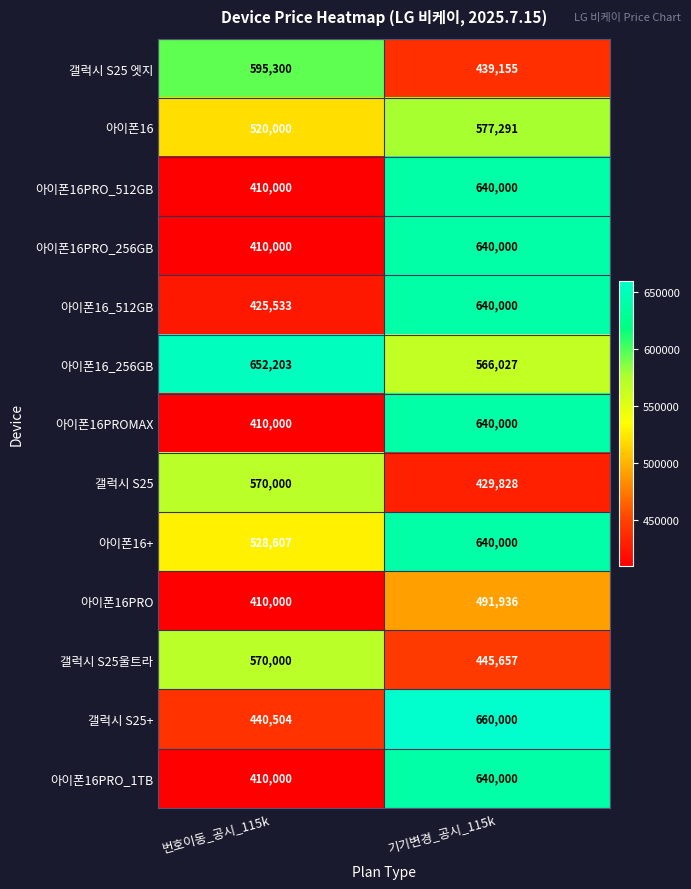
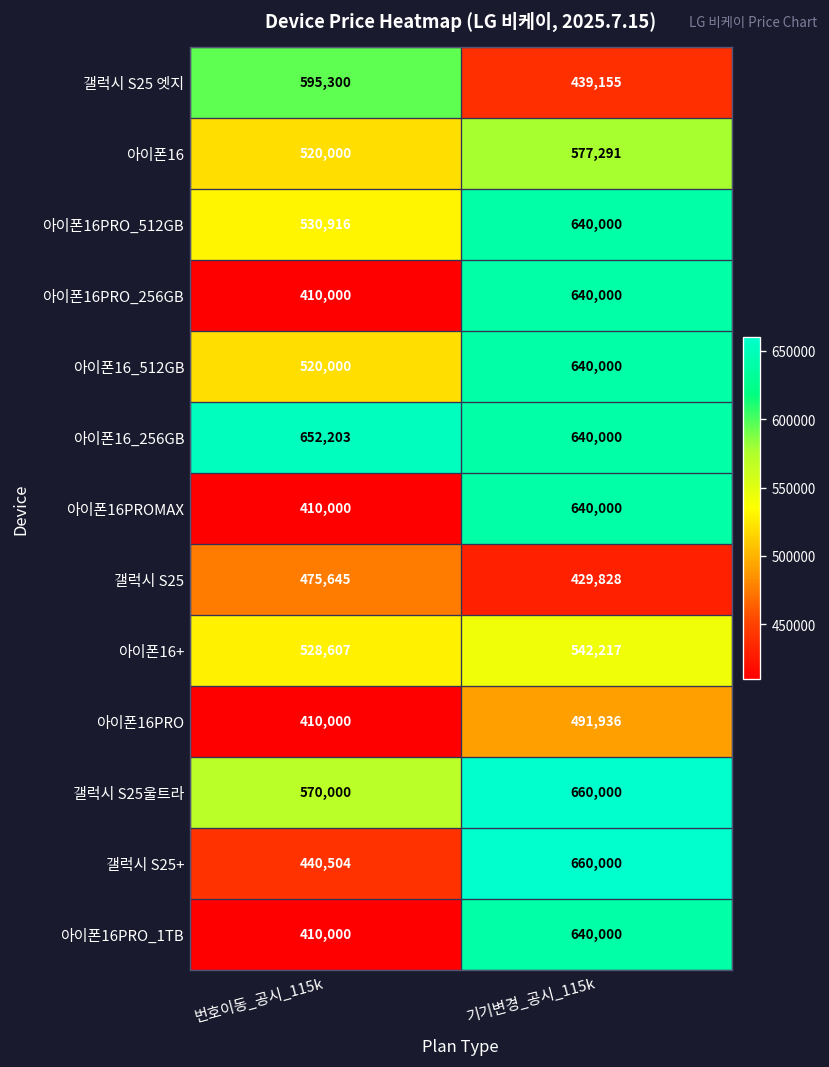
아이폰16PRO_512GB, 번호이동_공시_115k: 410,000 -> 530,916
아이폰16_512GB, 번호이동_공시_115k: 425,533 -> 520,000
아이폰16_256GB, 기기변경_공시_115k: 566,027 -> 640,000
갤럭시 S25, 번호이동_공시_115k: 570,000 -> 475,645
아이폰16+, 기기변경_공시_115k: 640,000 -> 542,217
갤럭시 S25울트라, 기기변경_공시_115k: 445,657 -> 660,000
